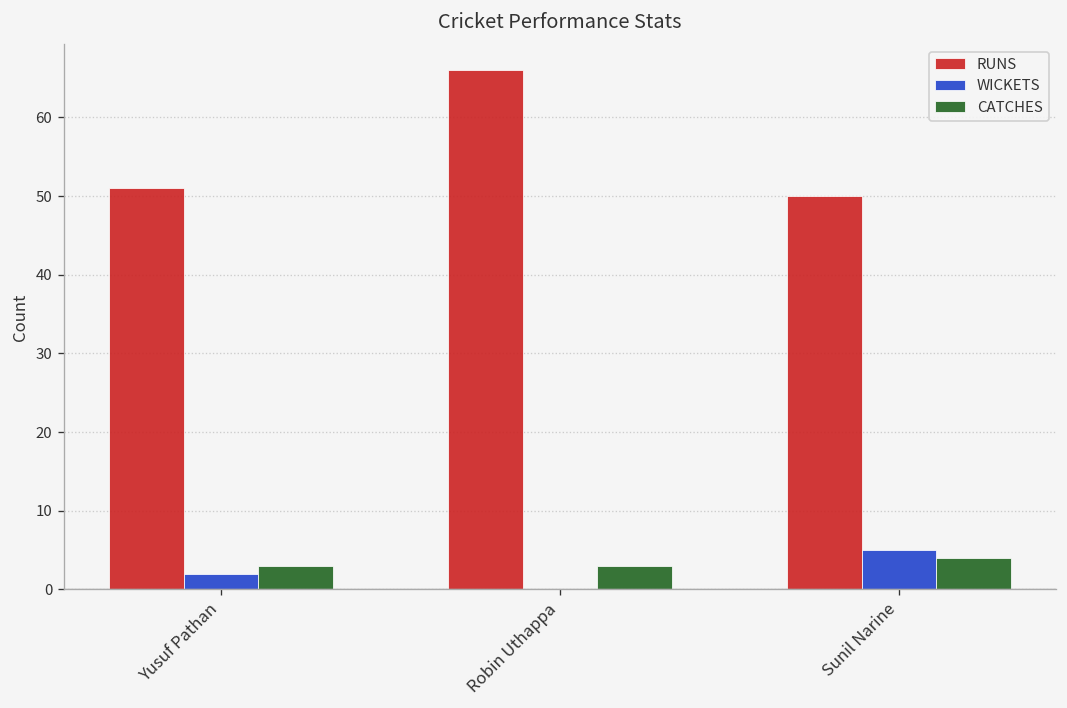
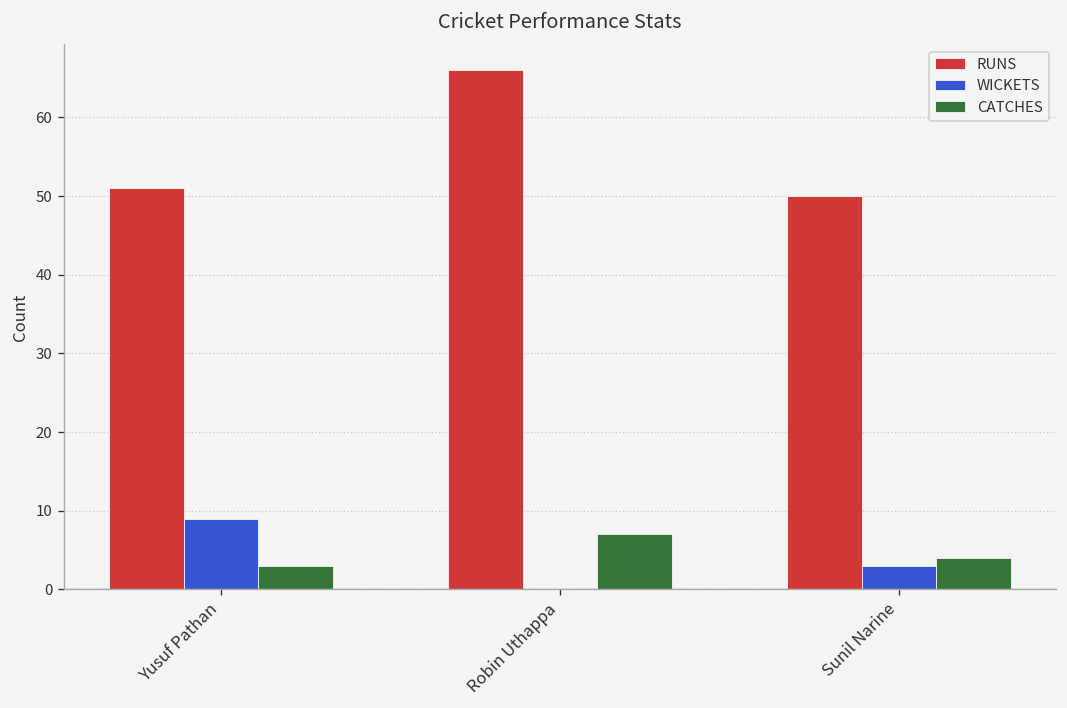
WICKETS, Yusuf Pathan: 2 -> 9
CATCHES, Robin Uthappa: 3 -> 7
WICKETS, Sunil Narine: 5 -> 3
